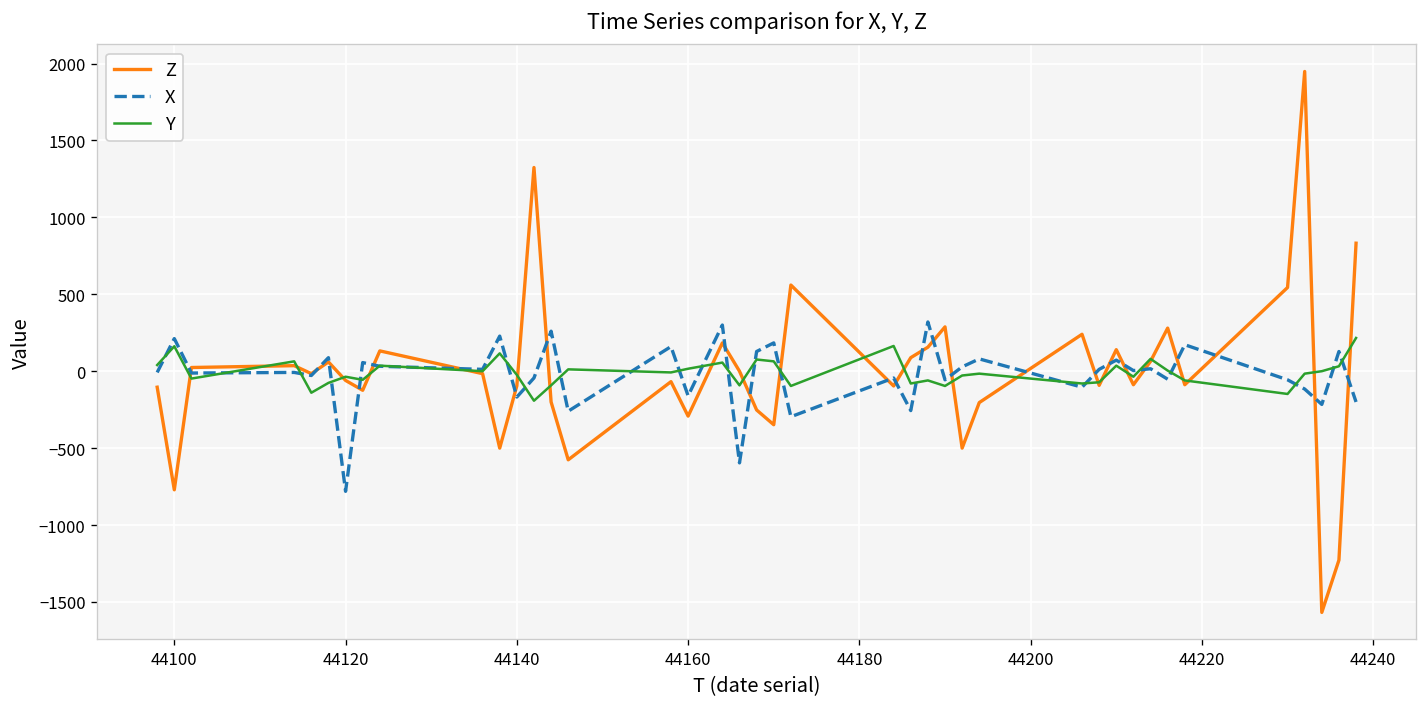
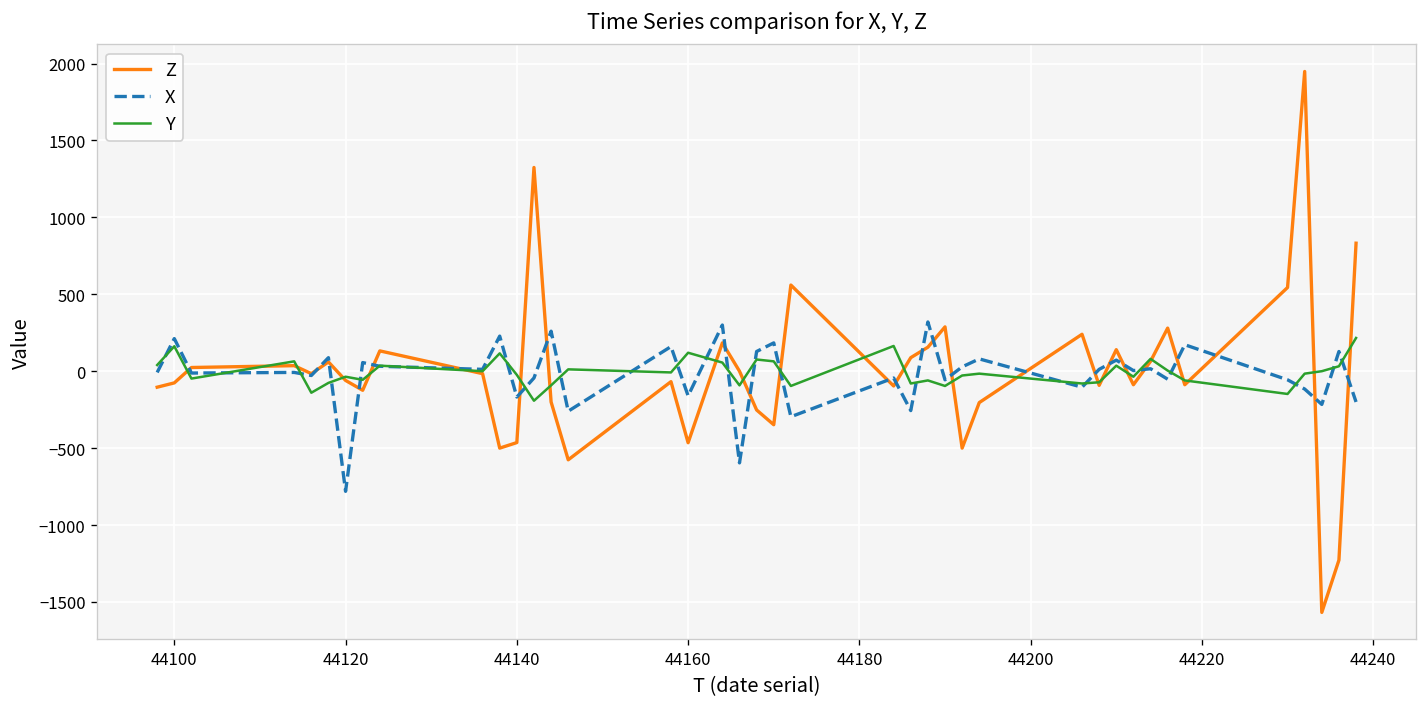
Z, 44100: -770 -> -80
Z, 44140: -100 -> -460
Z, 44160: -290 -> -470
Y, 44160: 20 -> 120
